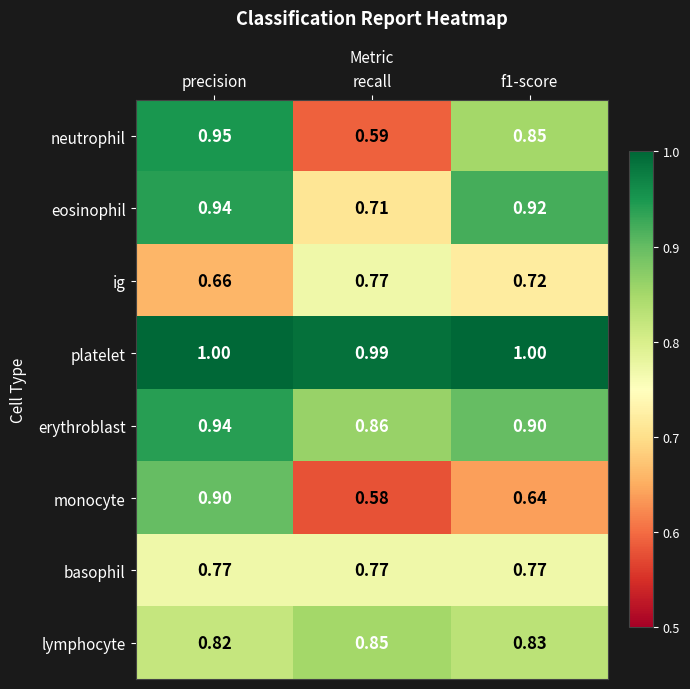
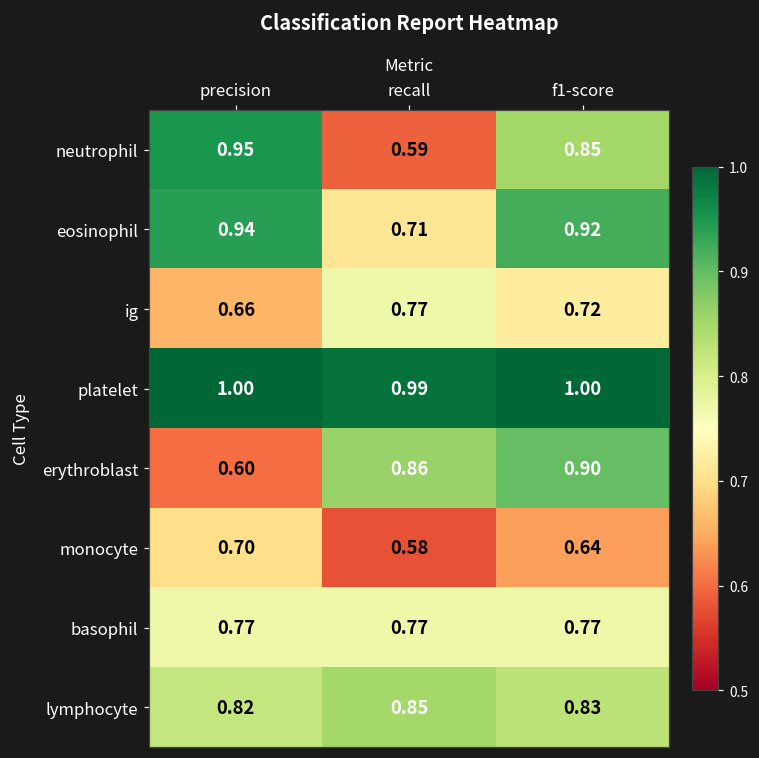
erythroblast, precision: 0.94 -> 0.60
monocyte, precision: 0.90 -> 0.70
